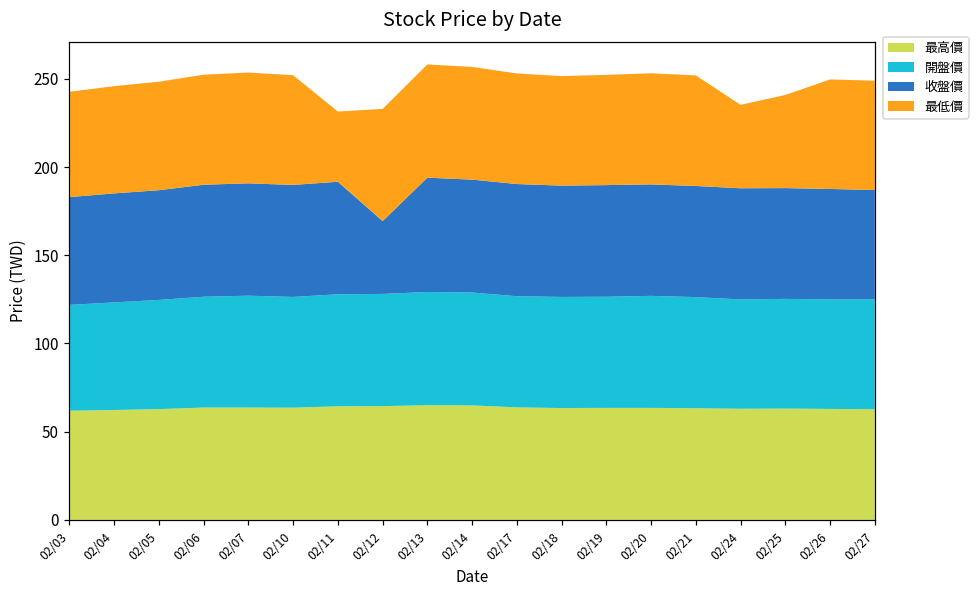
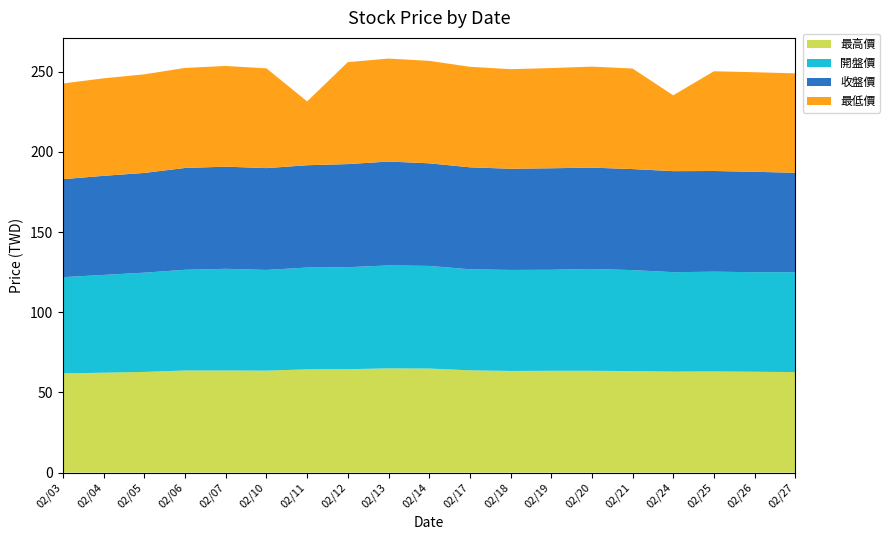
收盤價, 02/12: 41 -> 64
最低價, 02/25: 53 -> 62
